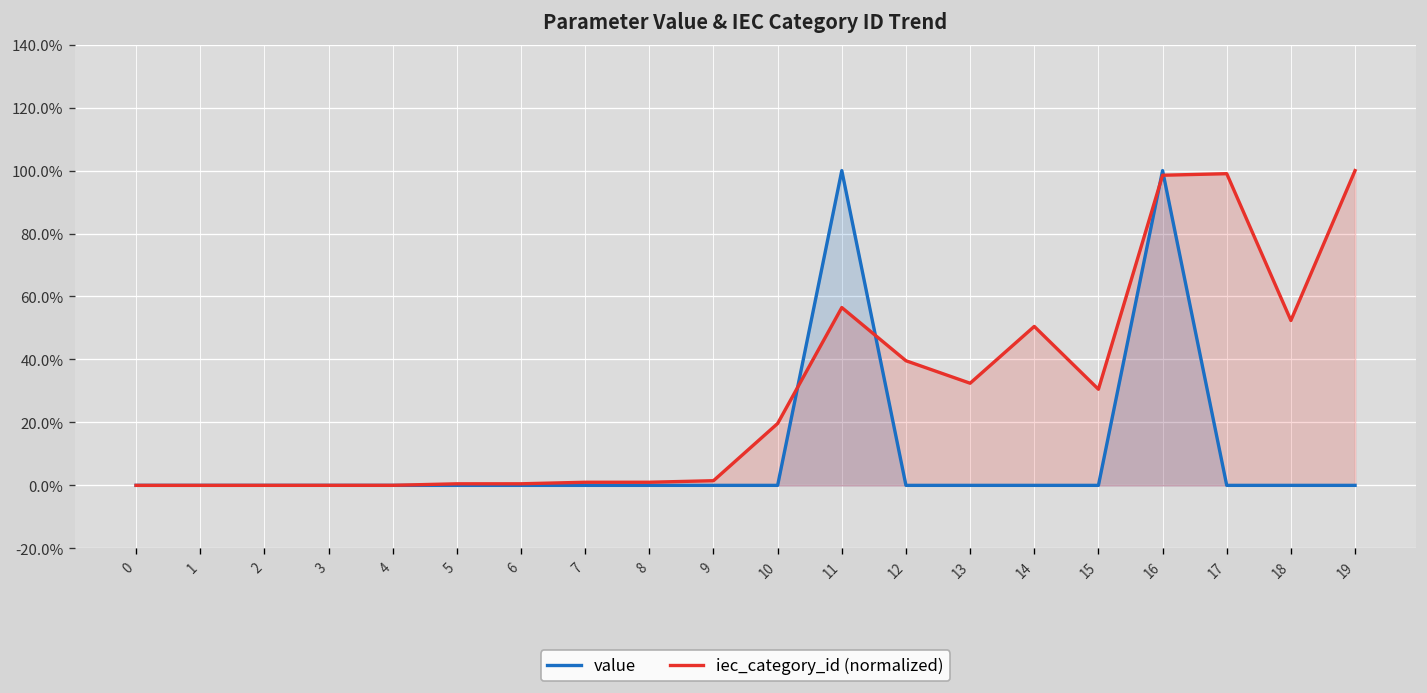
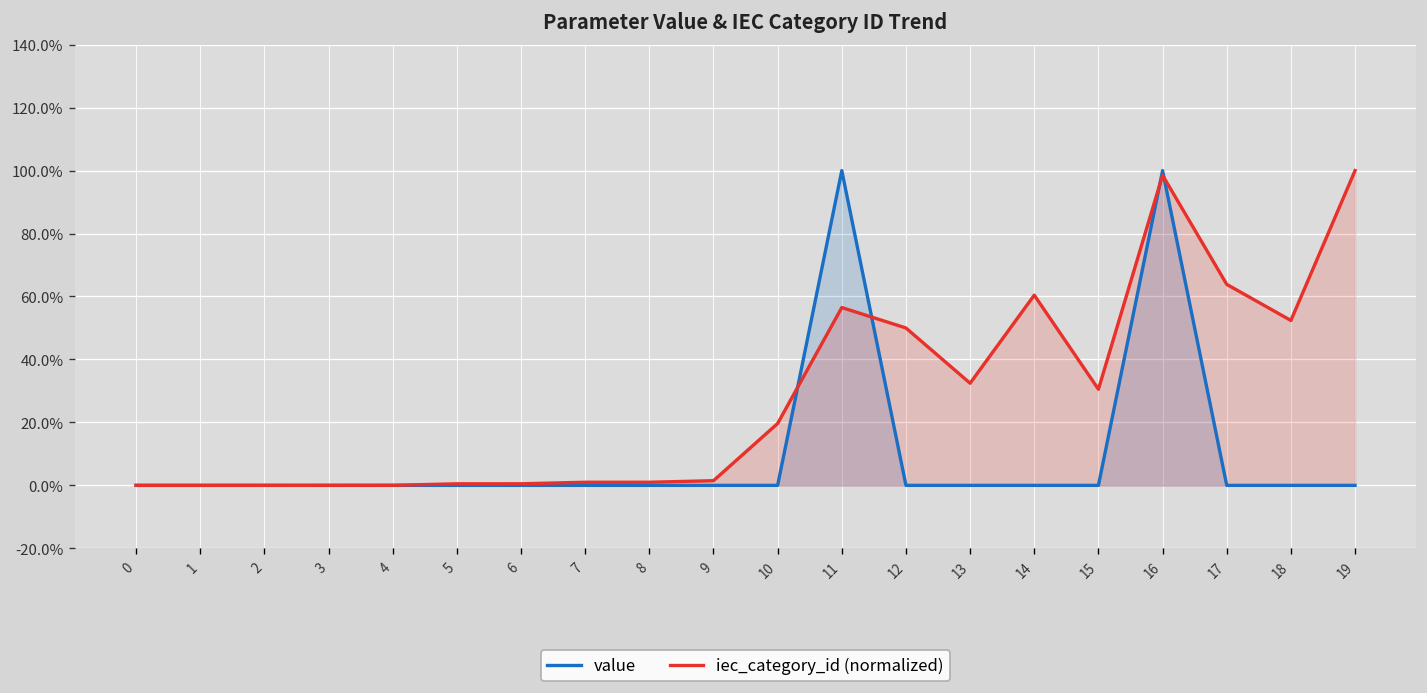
iec_category_id (normalized), 12: 40% -> 50%
iec_category_id (normalized), 14: 50% -> 60%
iec_category_id (normalized), 17: 99% -> 64%
